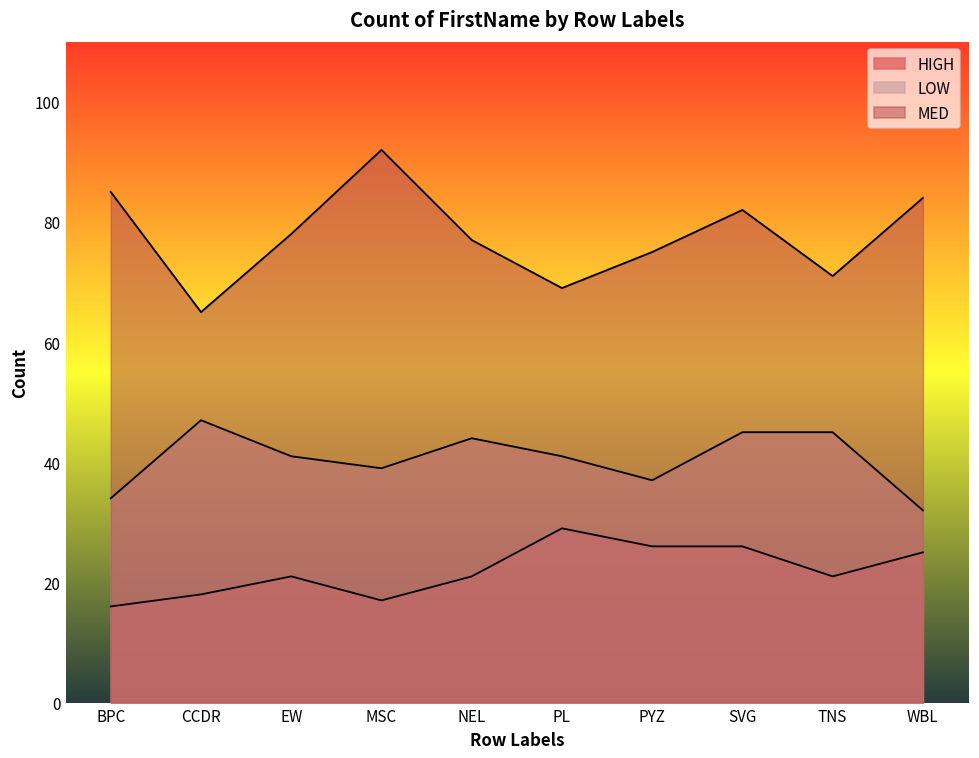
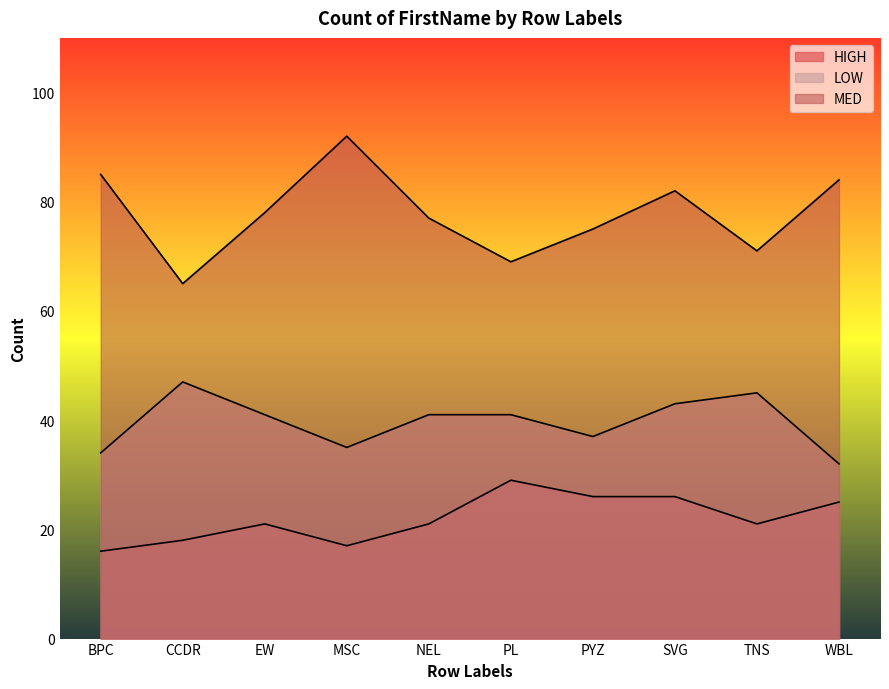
LOW, MSC: 39 -> 35
LOW, NEL: 44 -> 41
LOW, SVG: 45 -> 43
